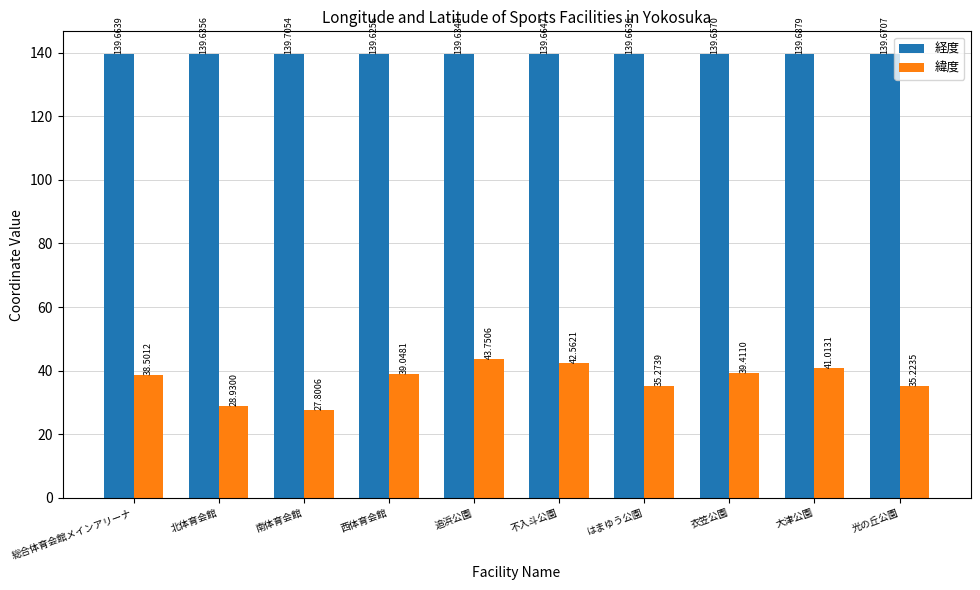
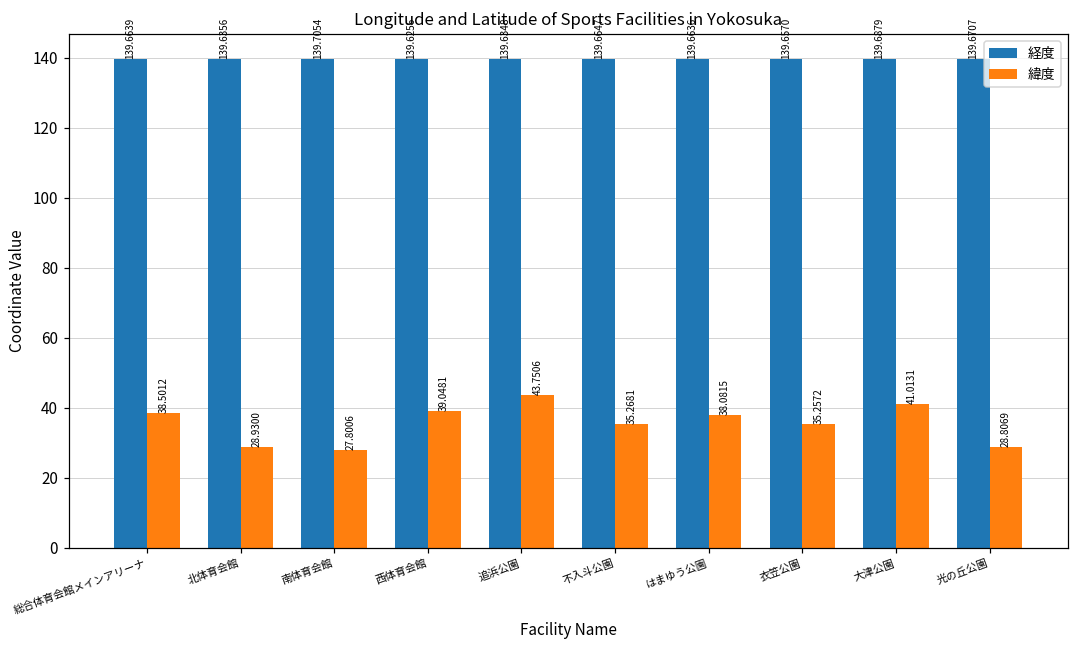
緯度, 不入斗公園: 42.5621 -> 35.2681
緯度, はまゆう公園: 35.2739 -> 38.0815
緯度, 衣笠公園: 39.4110 -> 35.2572
緯度, 光の丘公園: 35.2235 -> 28.8069
